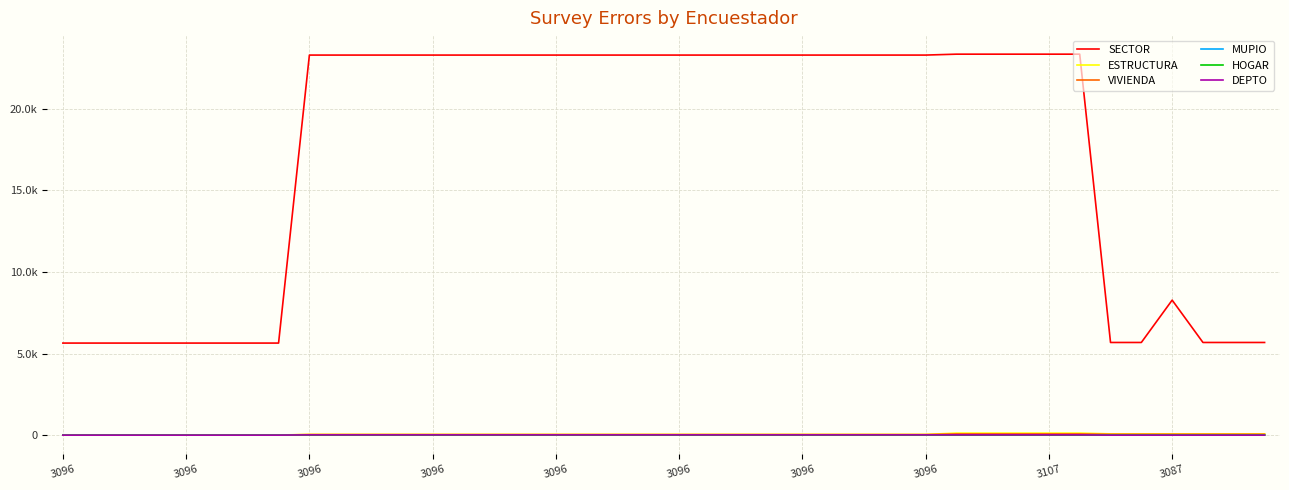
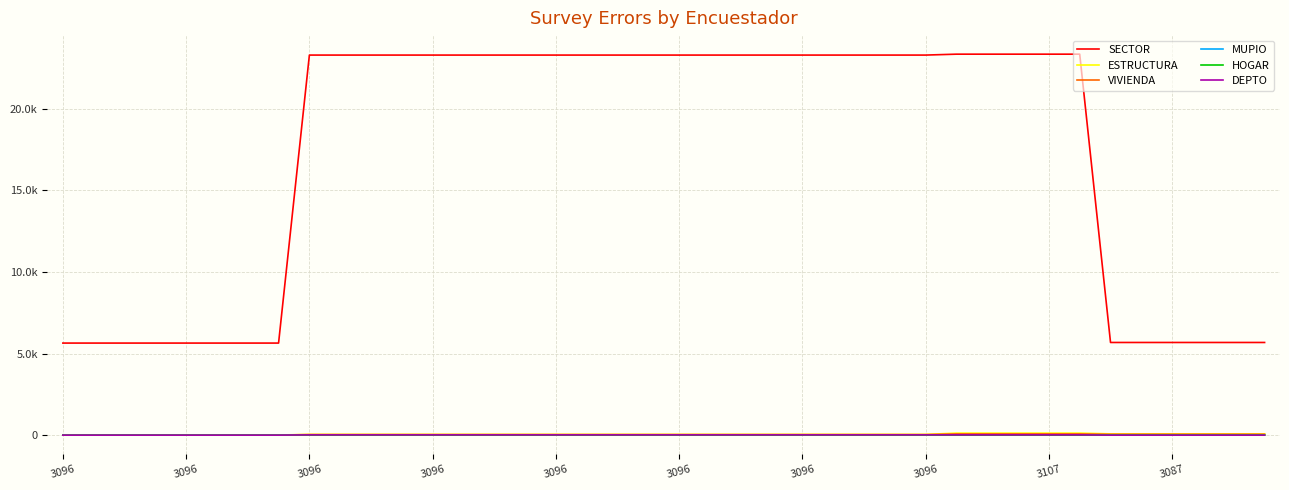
SECTOR, 3087: 8300 -> 5700
